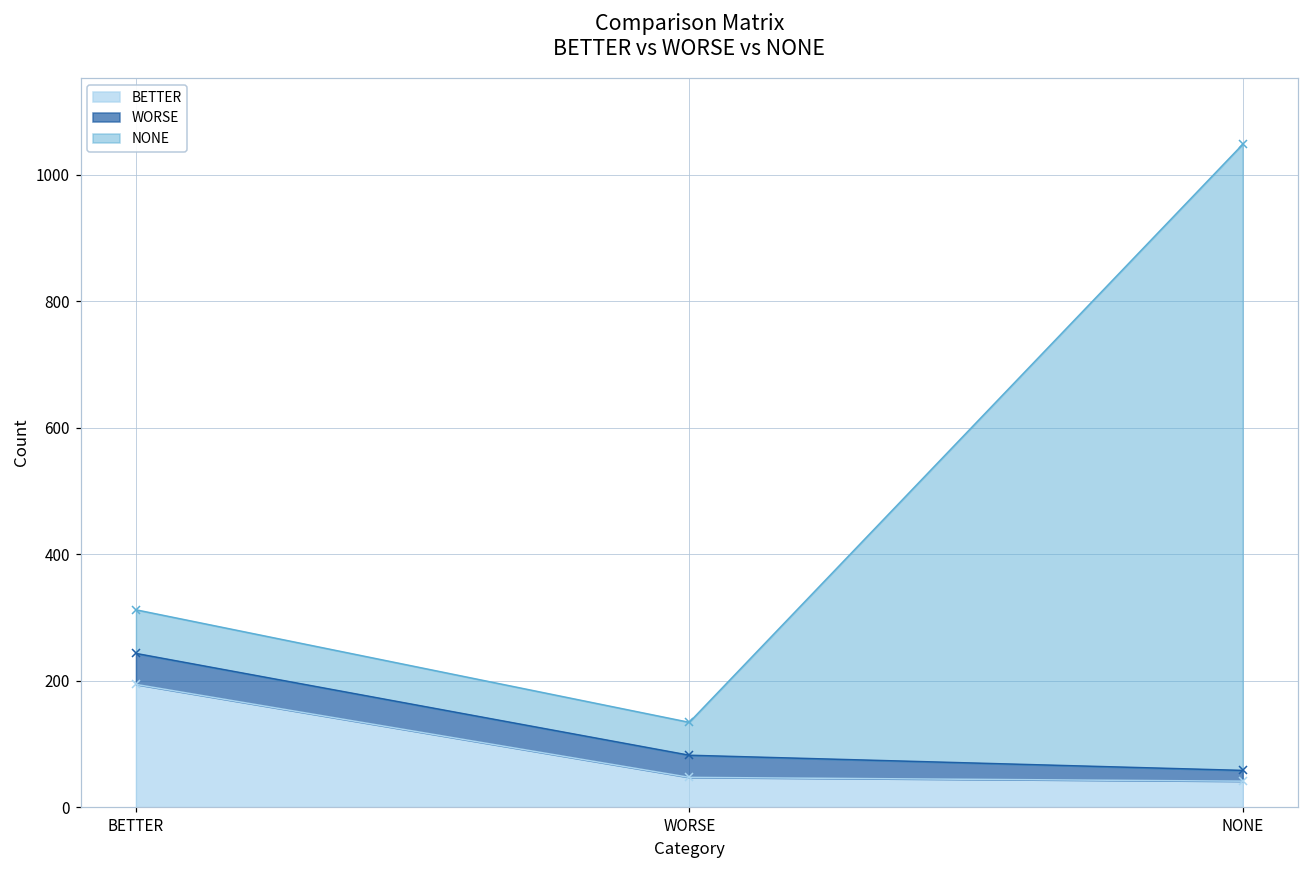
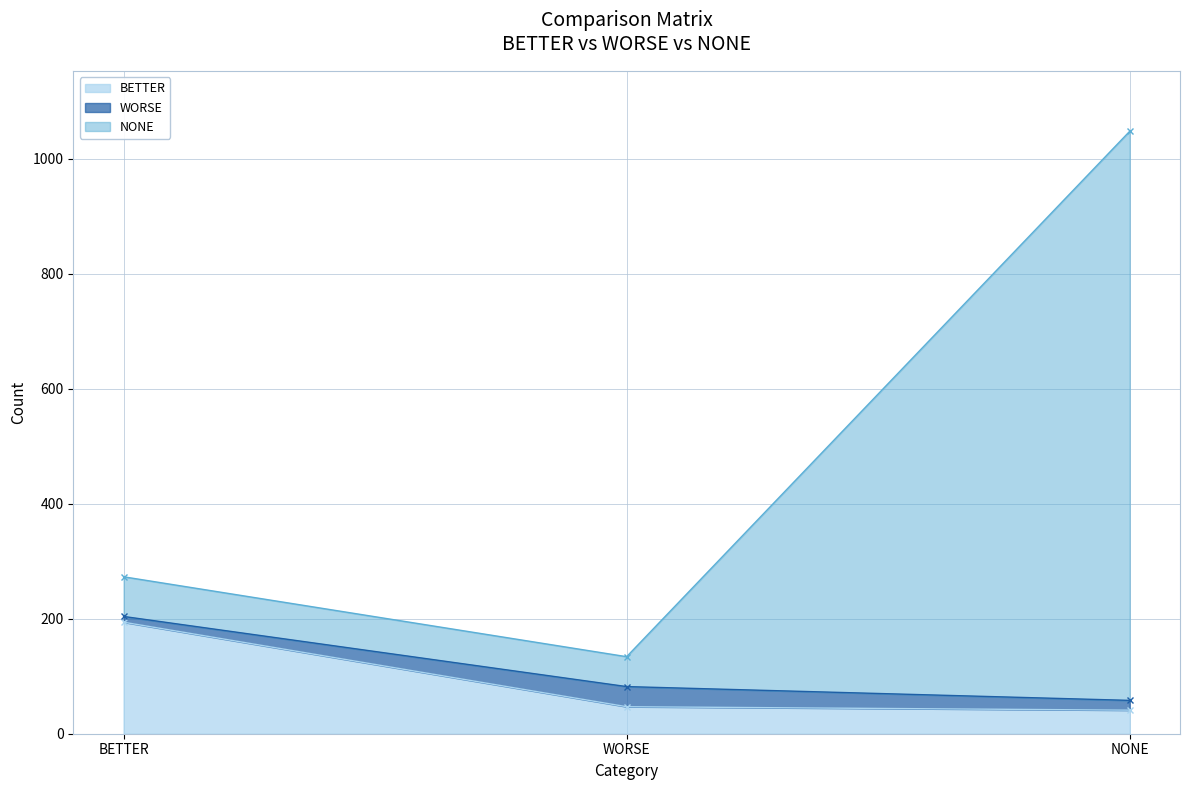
WORSE, BETTER: 50 -> 10
